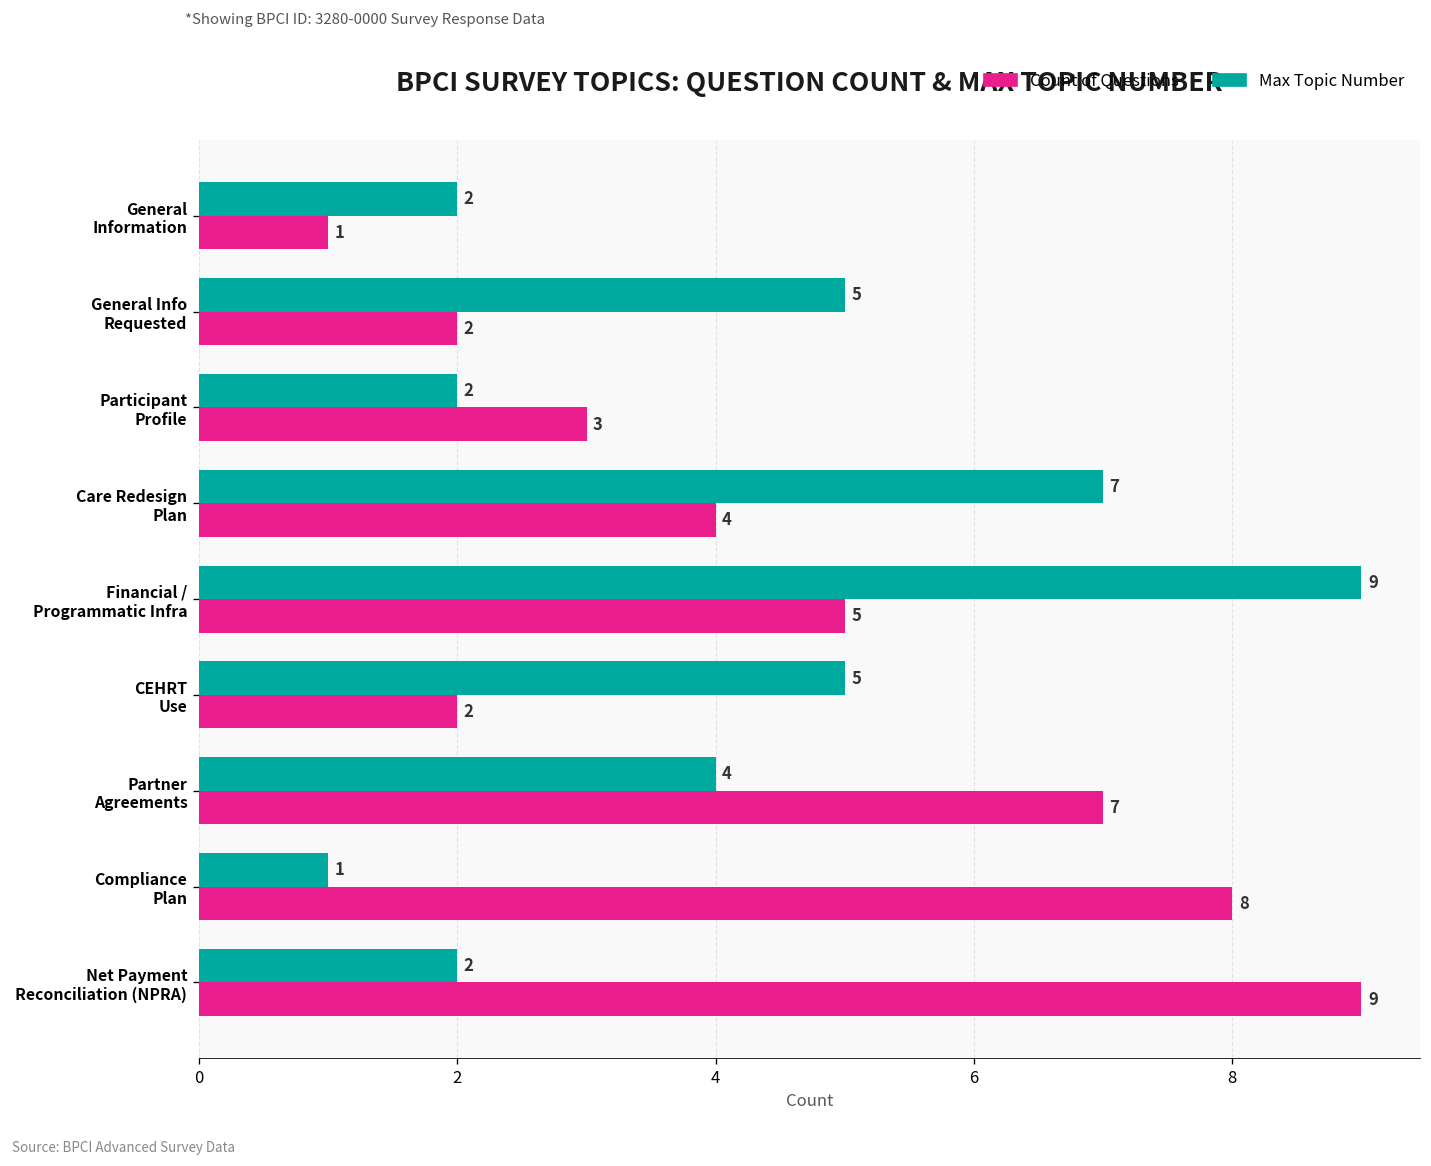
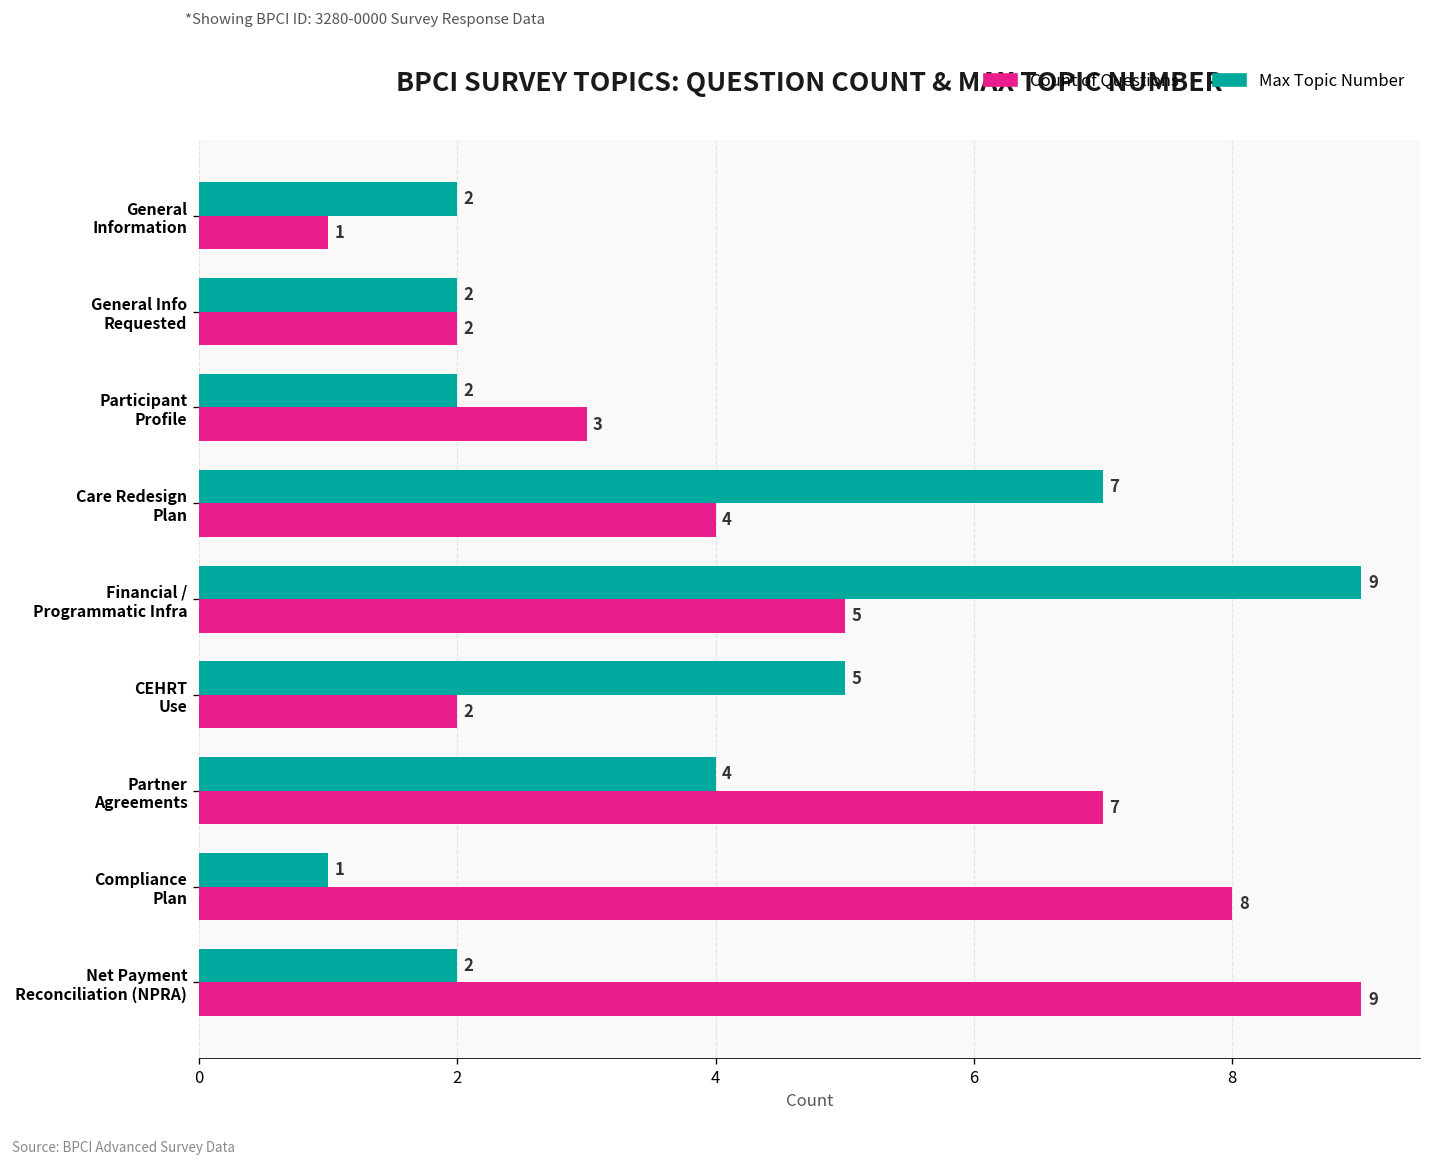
Max Topic Number, General Info Requested: 5 -> 2
